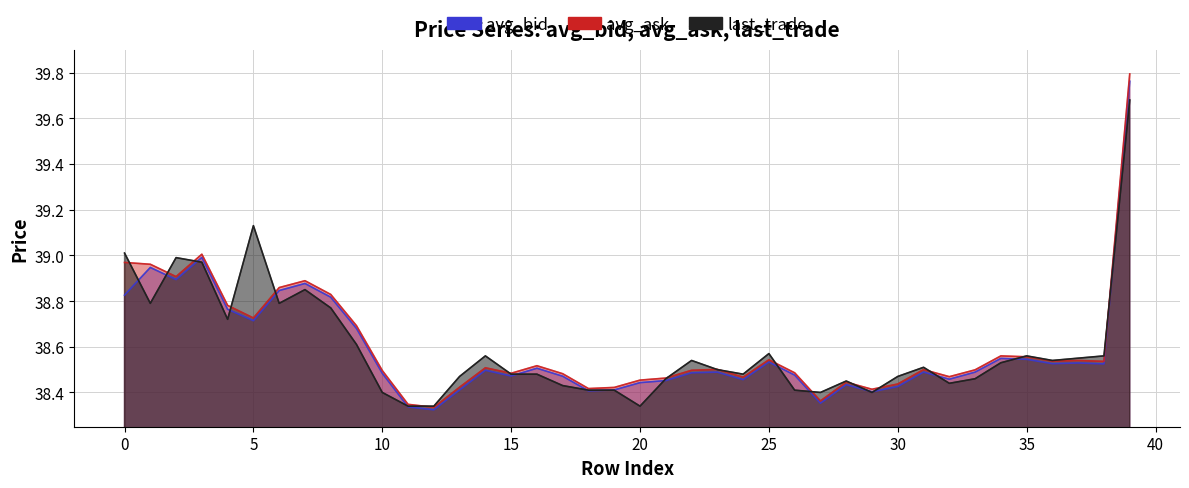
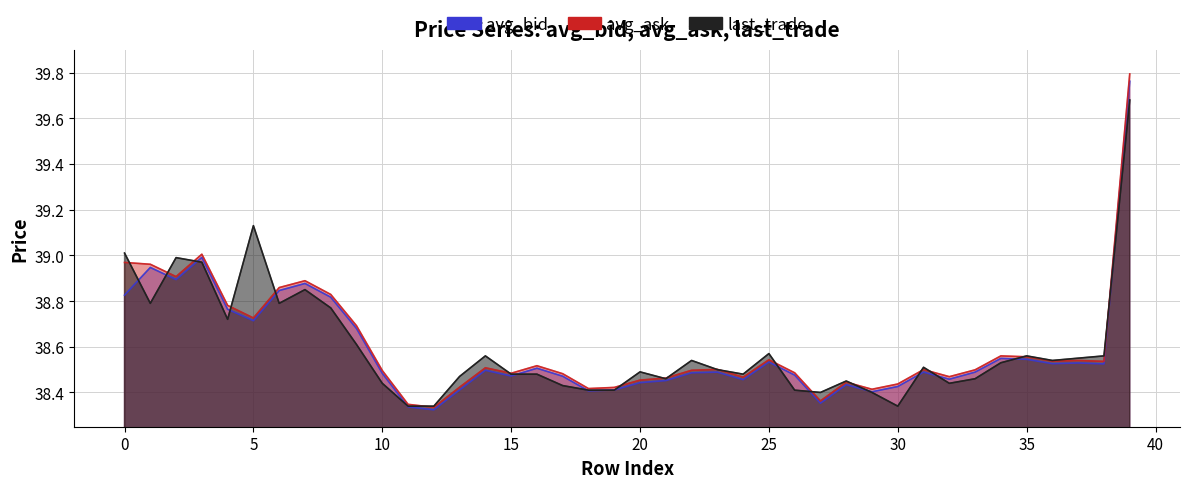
last_trade, 10: 38.40 -> 38.44
last_trade, 20: 38.34 -> 38.49
last_trade, 30: 38.47 -> 38.34
